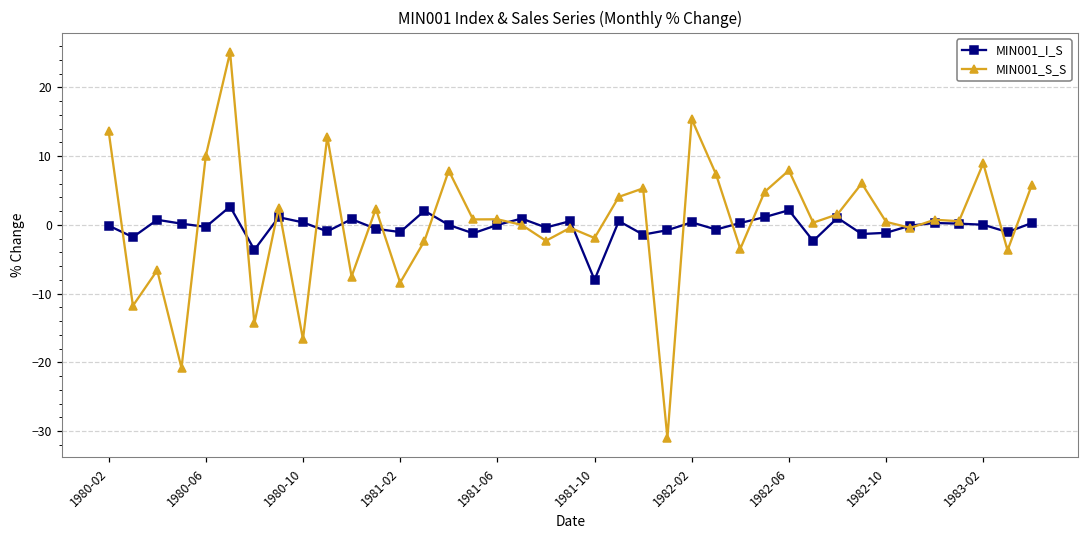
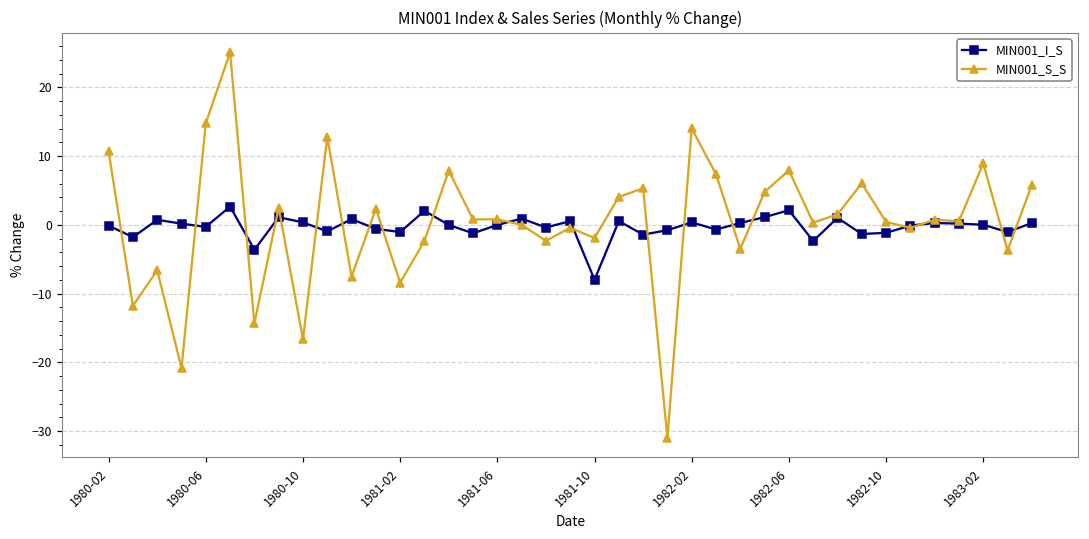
MIN001_S_S, 1980-02: 14 -> 11
MIN001_S_S, 1980-06: 10 -> 15
MIN001_S_S, 1982-02: 15 -> 14
